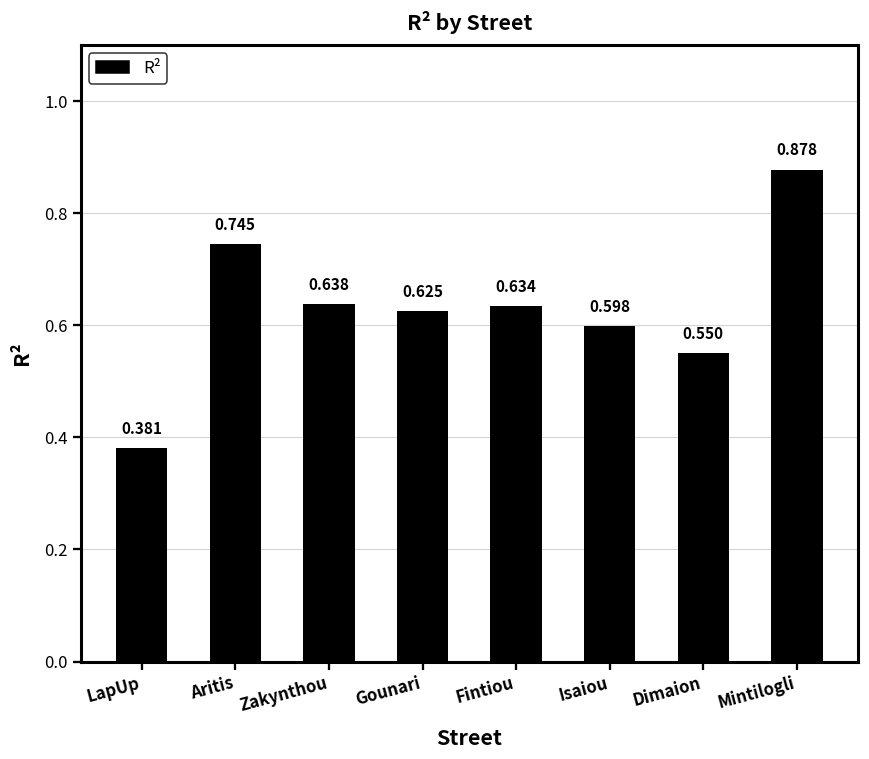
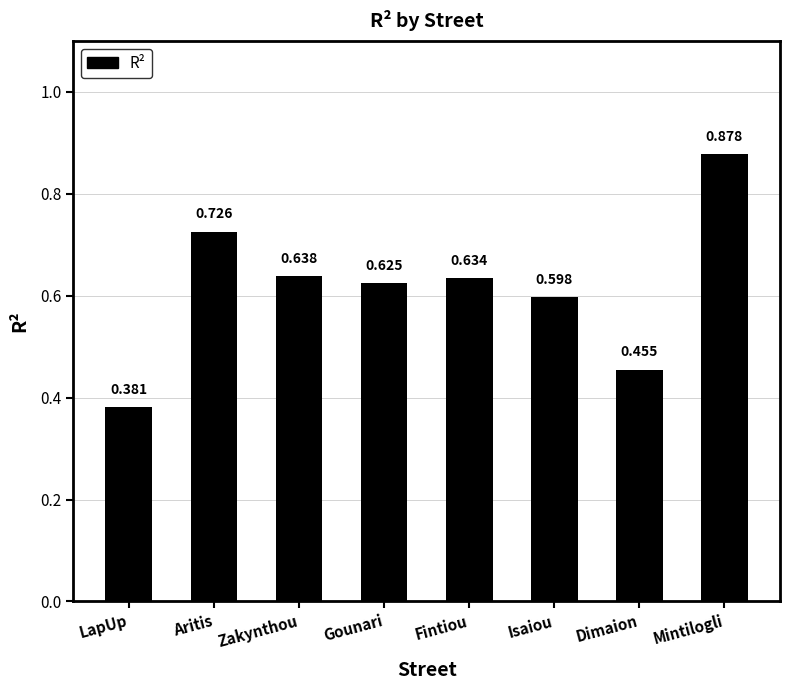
Aritis: 0.745 -> 0.726
Dimaion: 0.550 -> 0.455
